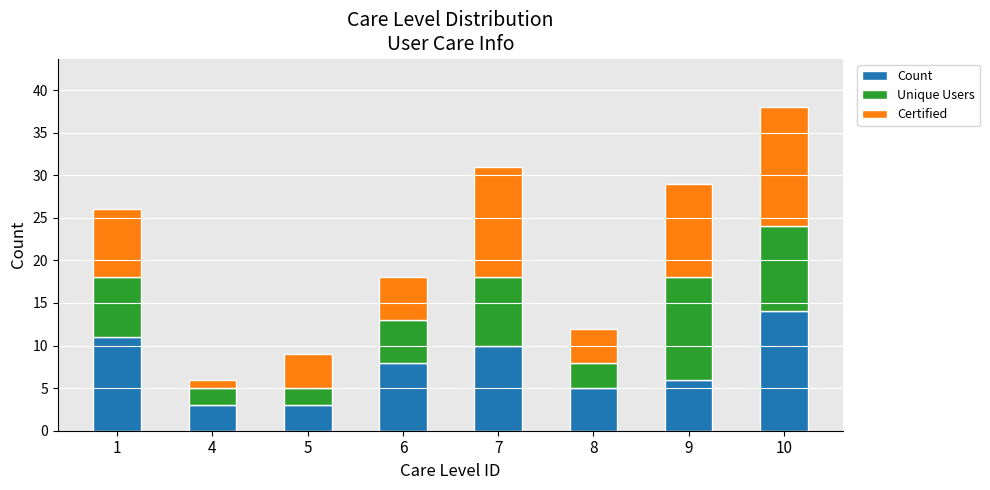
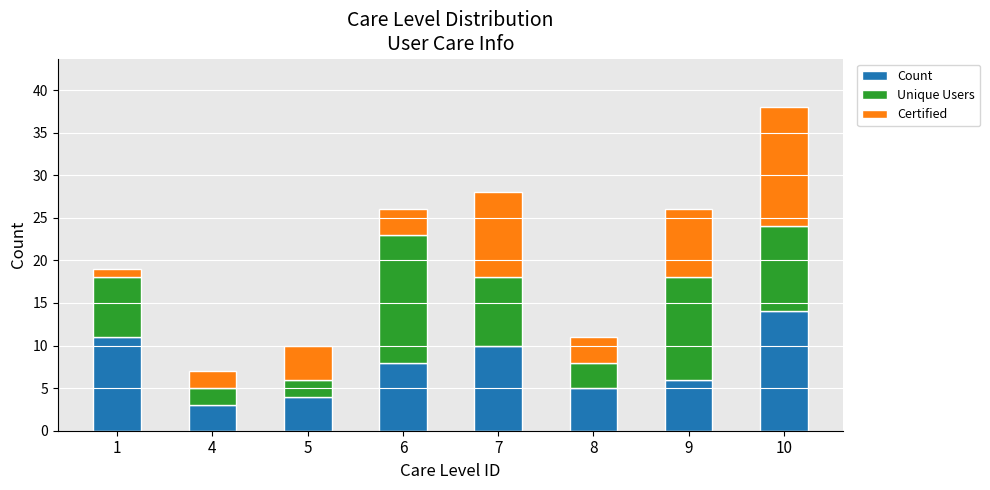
Certified, 1: 8 -> 1
Certified, 4: 1 -> 2
Count, 5: 3 -> 4
Unique Users, 6: 5 -> 15
Certified, 6: 5 -> 3
Certified, 7: 13 -> 10
Certified, 8: 4 -> 3
Certified, 9: 11 -> 8
